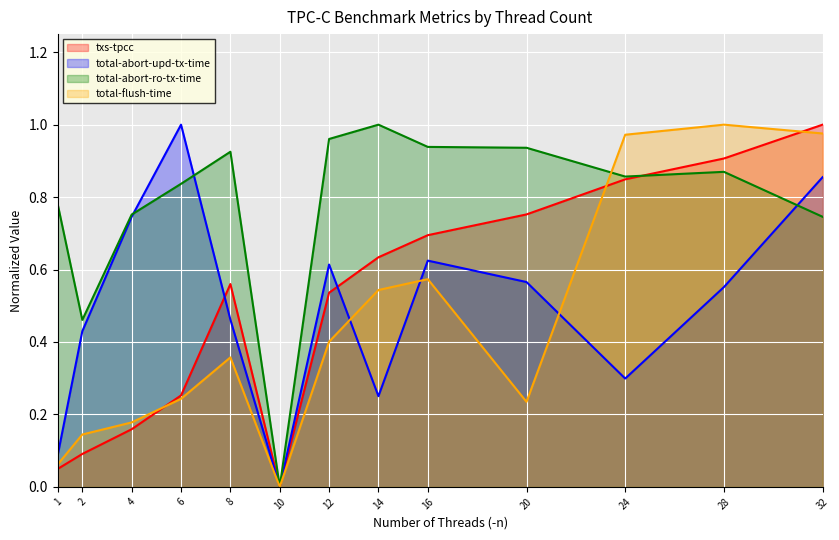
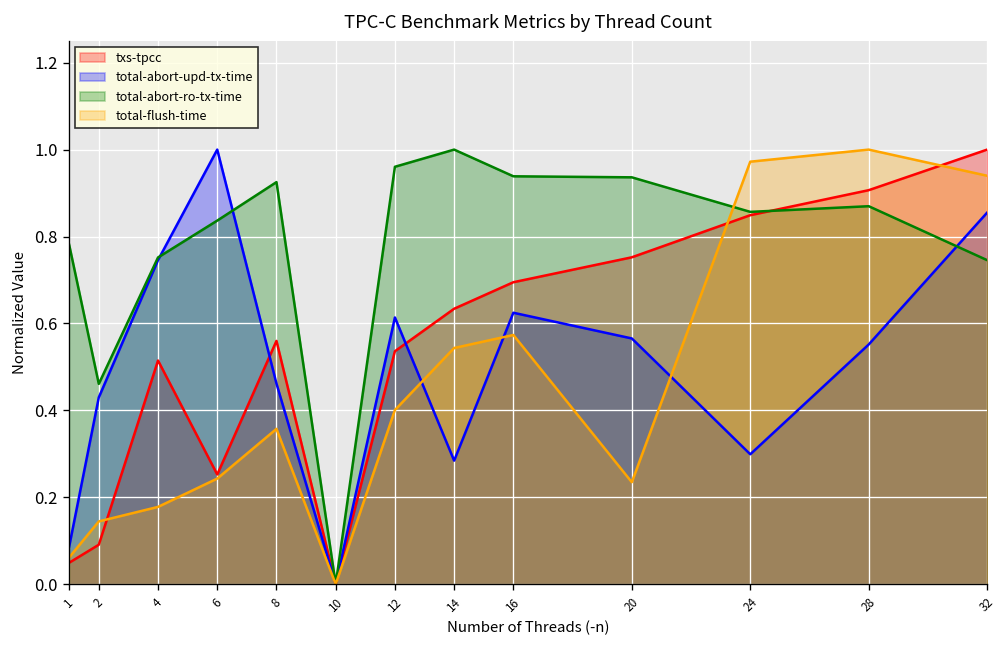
txs-tpcc, 4: 0.16 -> 0.51
total-abort-upd-tx-time, 14: 0.25 -> 0.28
total-flush-time, 32: 0.98 -> 0.94
